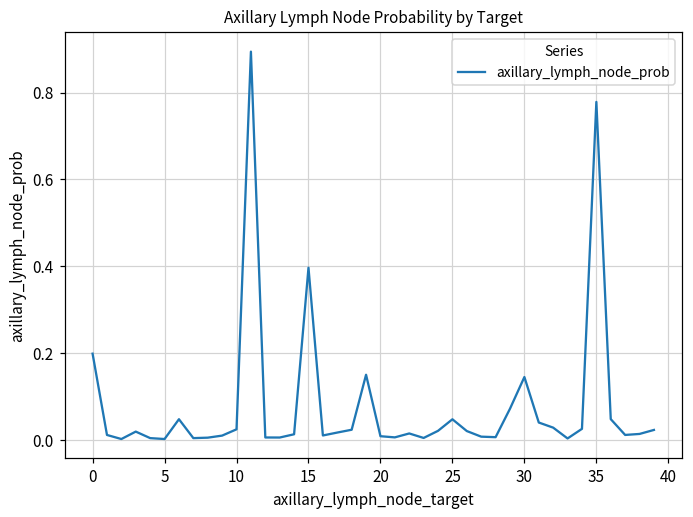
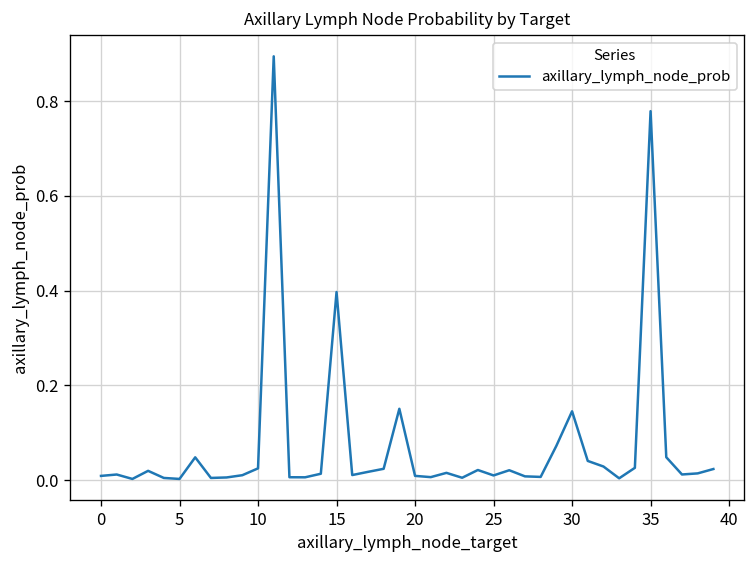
0: 0.20 -> 0.01
25: 0.05 -> 0.01
